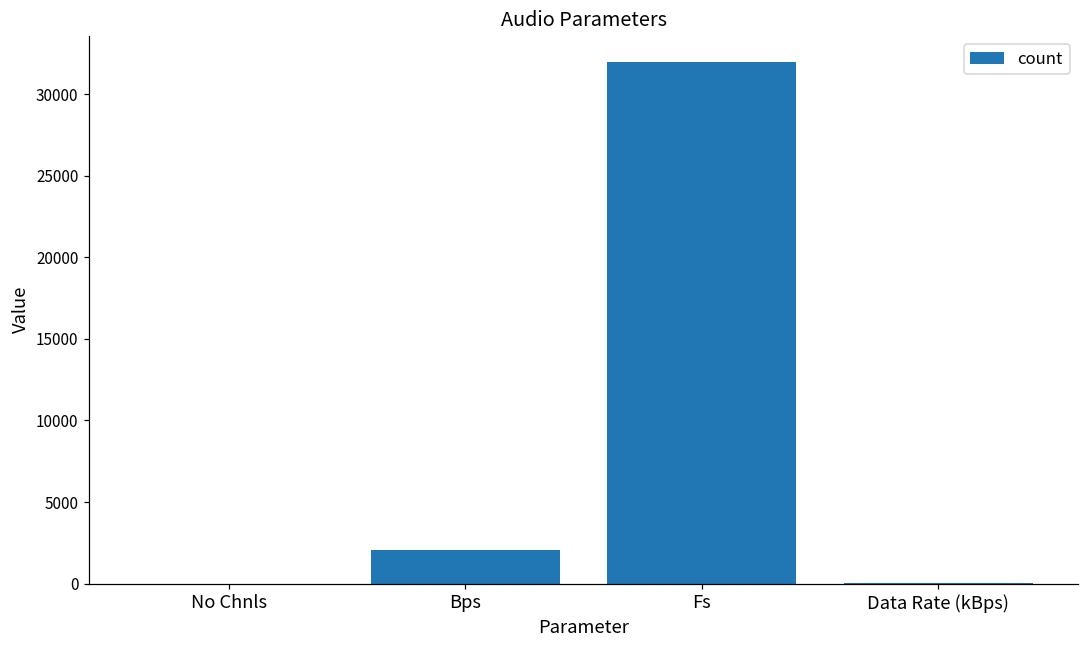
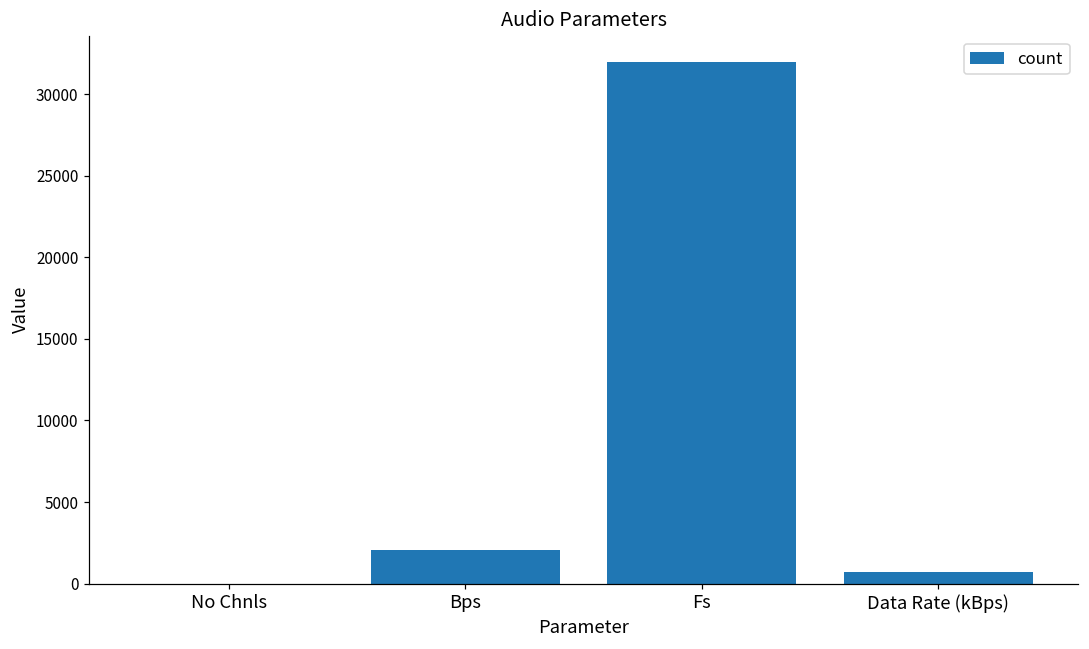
Data Rate (kBps): 100 -> 700
